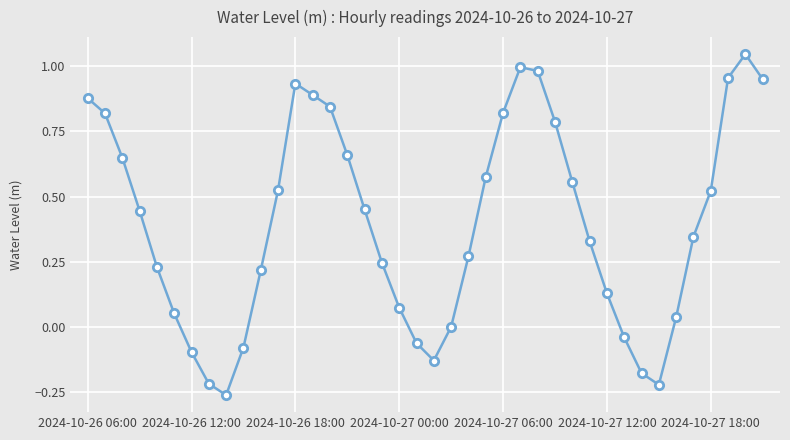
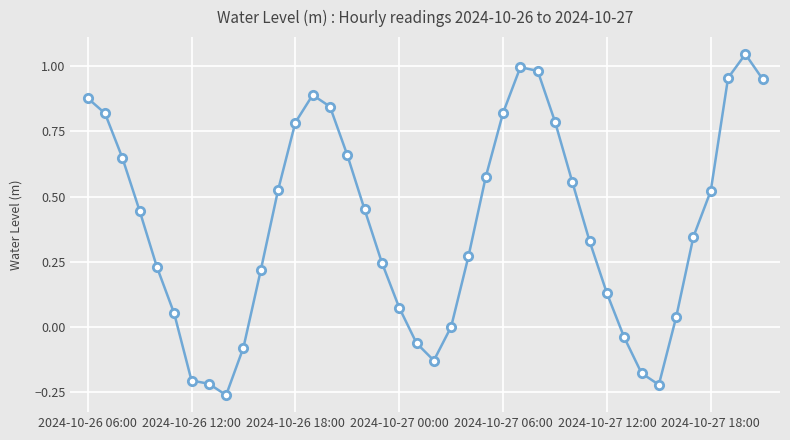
2024-10-26 12:00: -0.10 -> -0.21
2024-10-26 18:00: 0.93 -> 0.78
